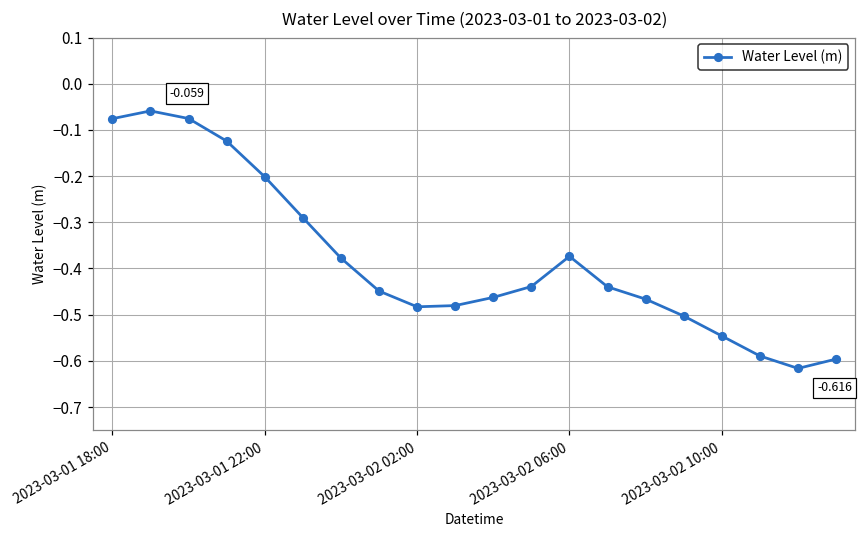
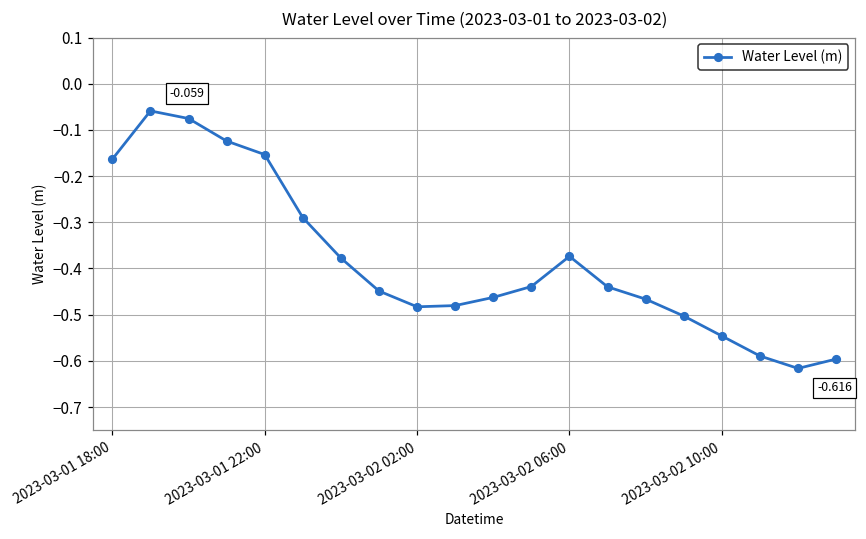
2023-03-01 18:00: -0.08 -> -0.16
2023-03-01 22:00: -0.20 -> -0.15
